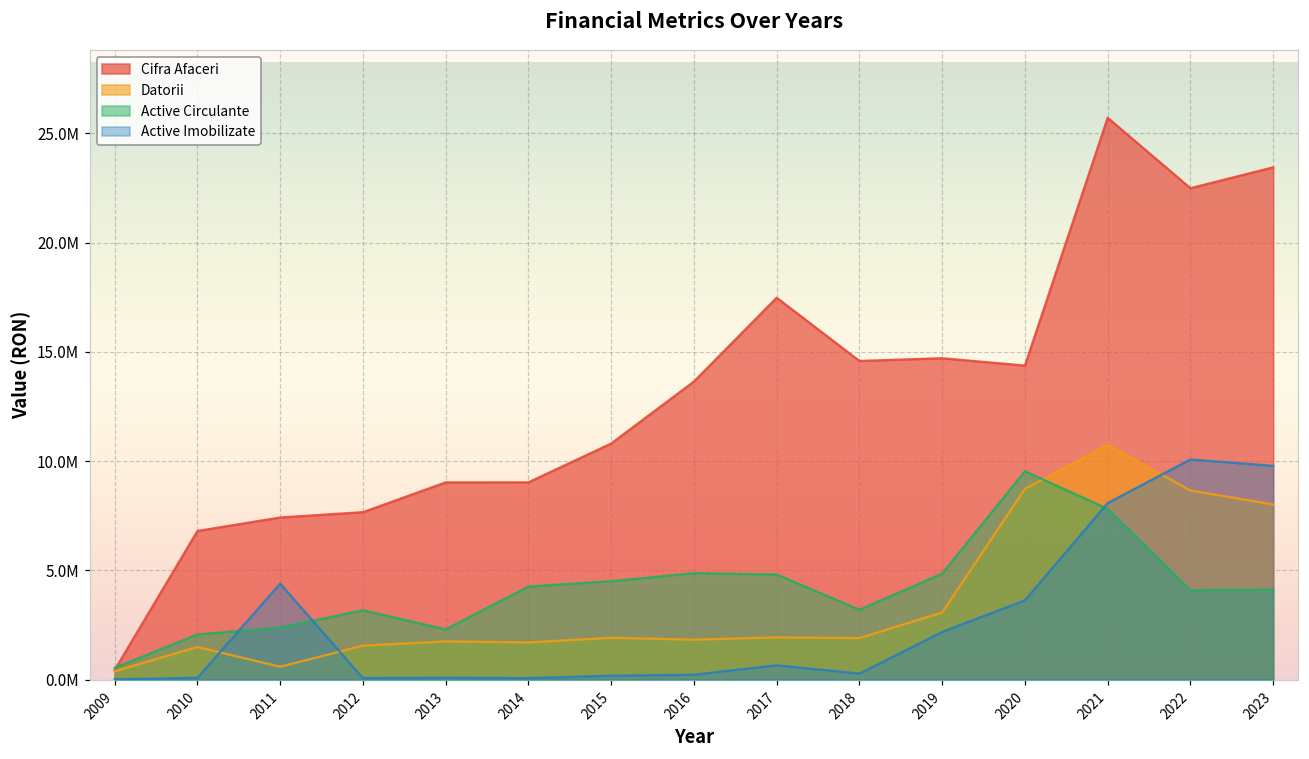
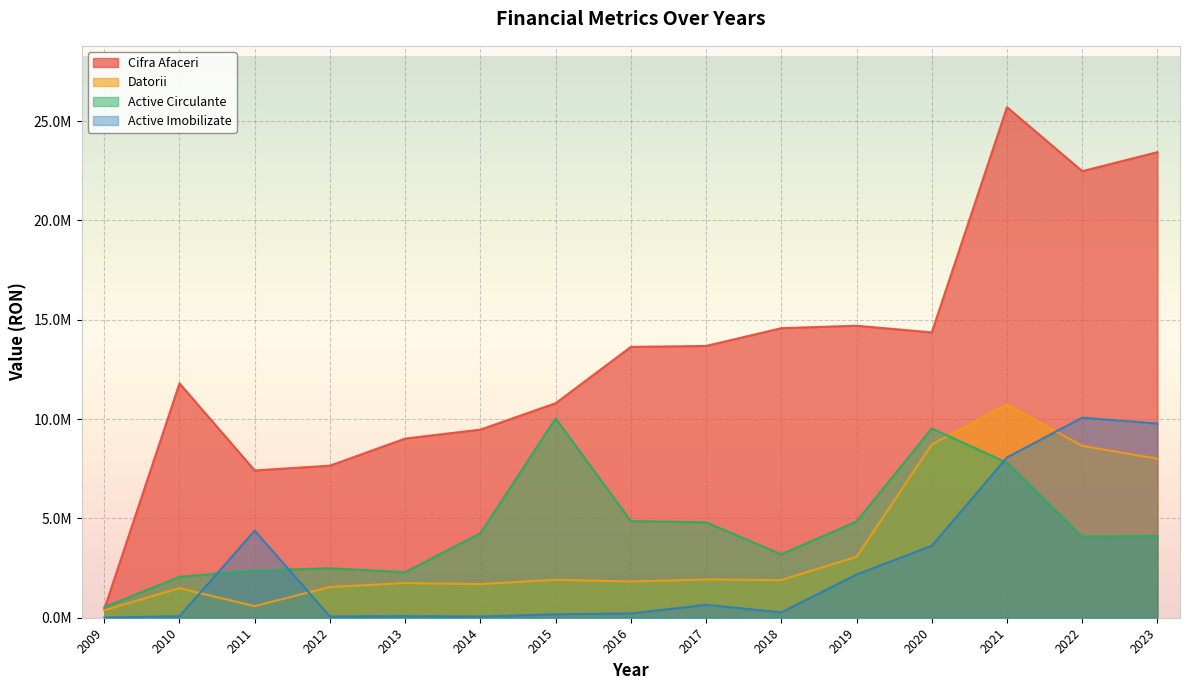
Cifra Afaceri, 2010: 6800000 -> 11800000
Active Circulante, 2012: 3200000 -> 2500000
Cifra Afaceri, 2014: 9000000 -> 9500000
Active Circulante, 2015: 4500000 -> 10000000
Cifra Afaceri, 2017: 17500000 -> 13700000
